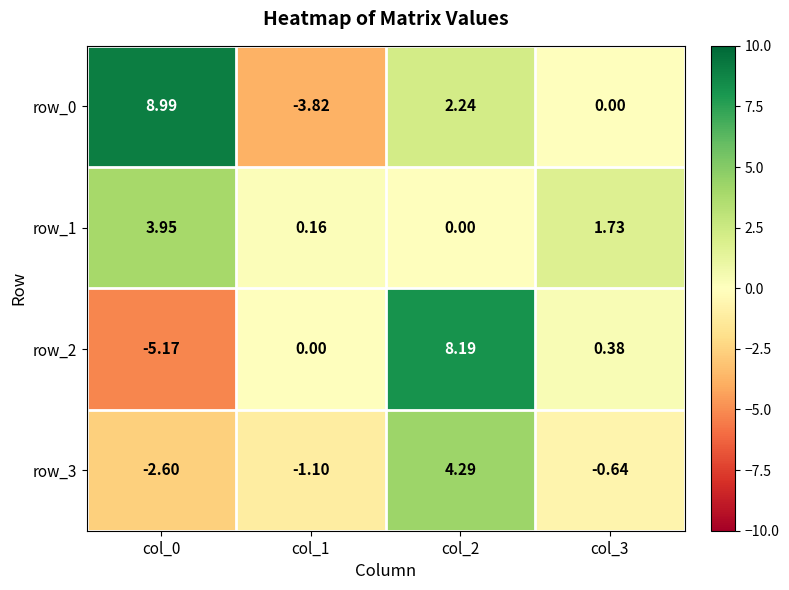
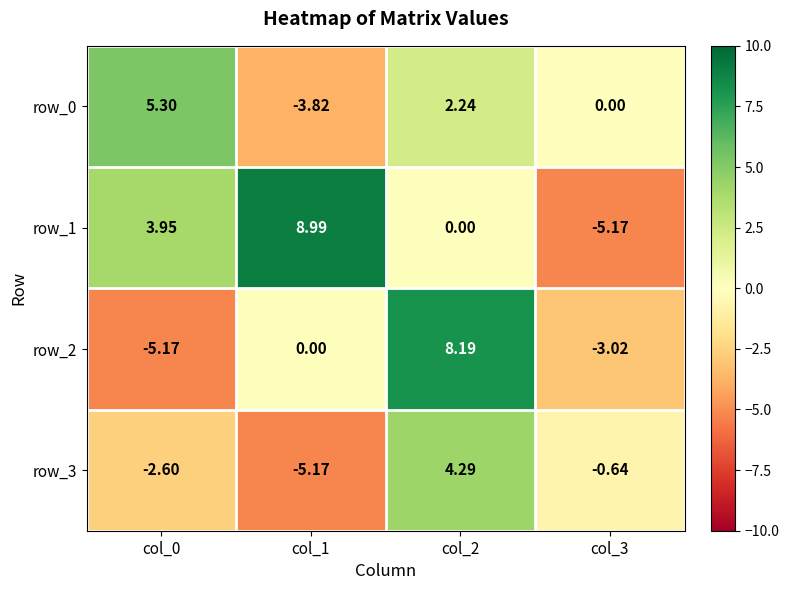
row_0, col_0: 8.99 -> 5.30
row_1, col_1: 0.16 -> 8.99
row_1, col_3: 1.73 -> -5.17
row_2, col_3: 0.38 -> -3.02
row_3, col_1: -1.10 -> -5.17
